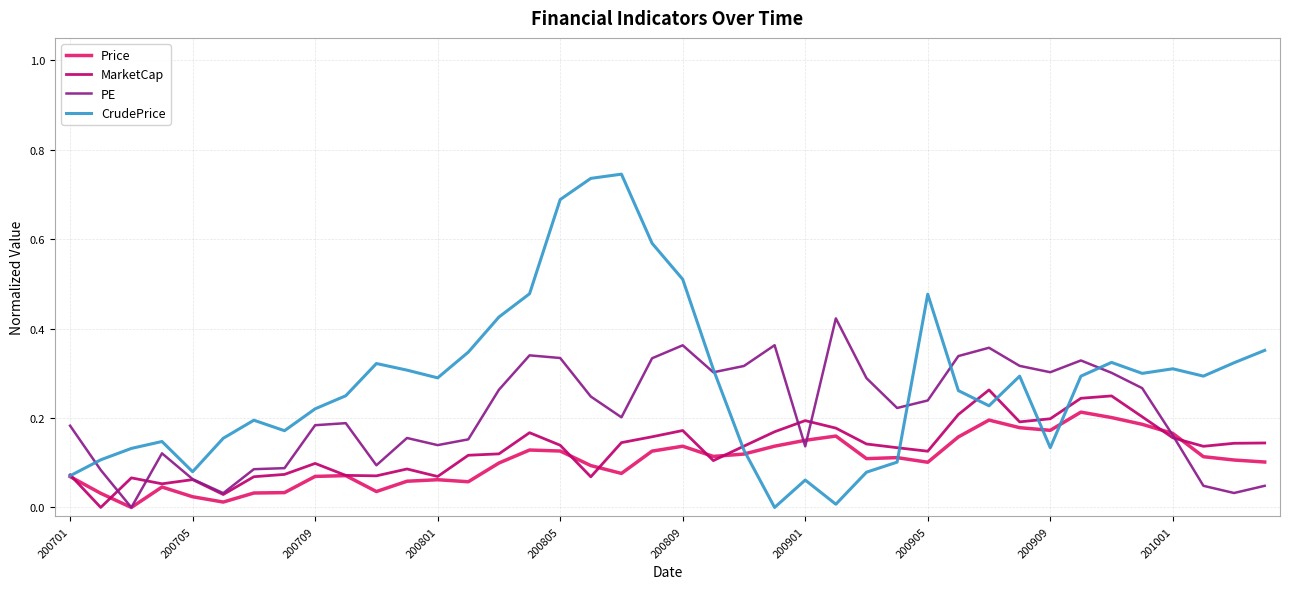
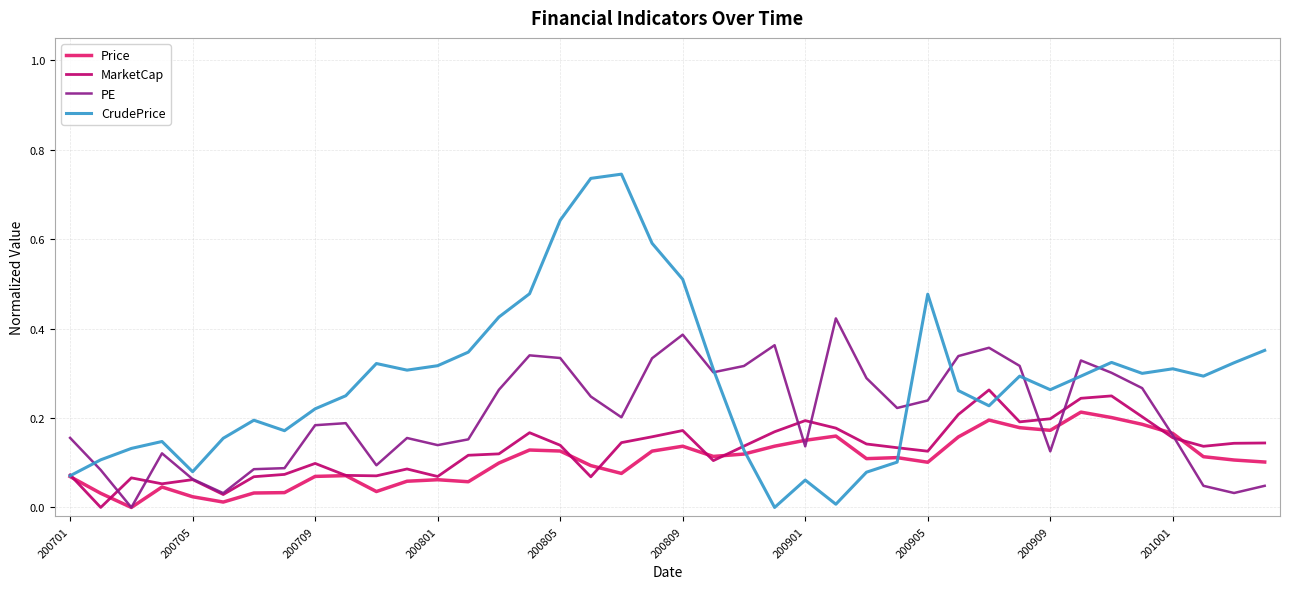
PE, 200701: 0.18 -> 0.16
CrudePrice, 200801: 0.29 -> 0.32
CrudePrice, 200805: 0.69 -> 0.64
PE, 200809: 0.36 -> 0.39
PE, 200909: 0.30 -> 0.13
CrudePrice, 200909: 0.13 -> 0.26
